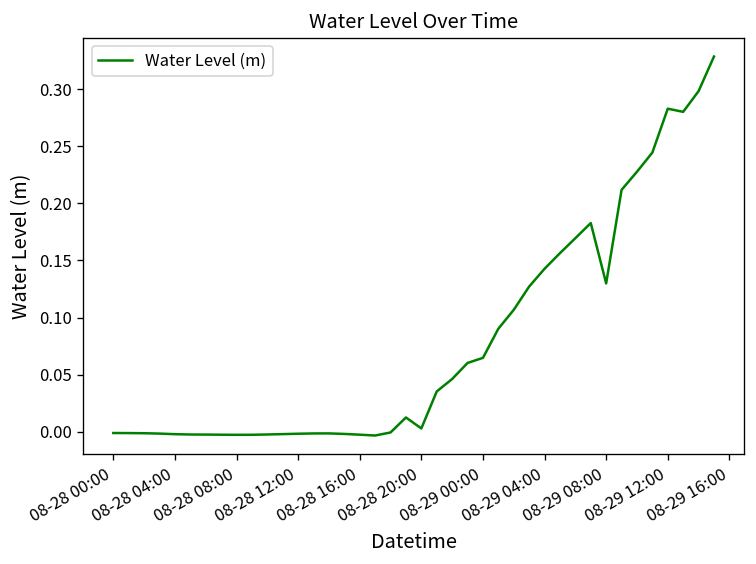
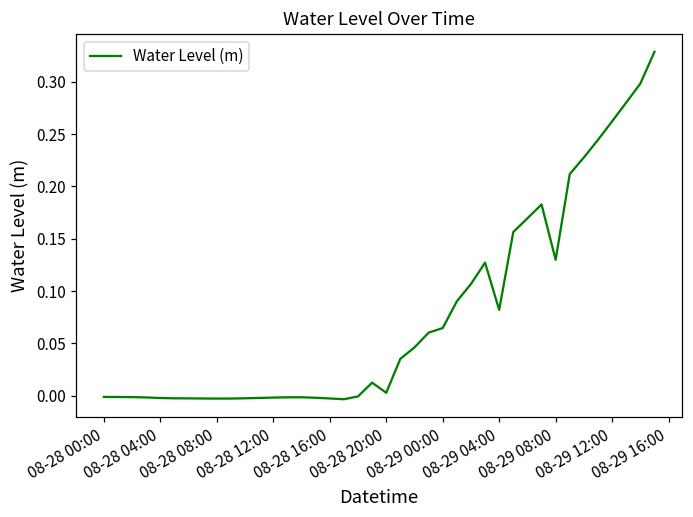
08-29 04:00: 0.14 -> 0.08
08-29 12:00: 0.28 -> 0.26
